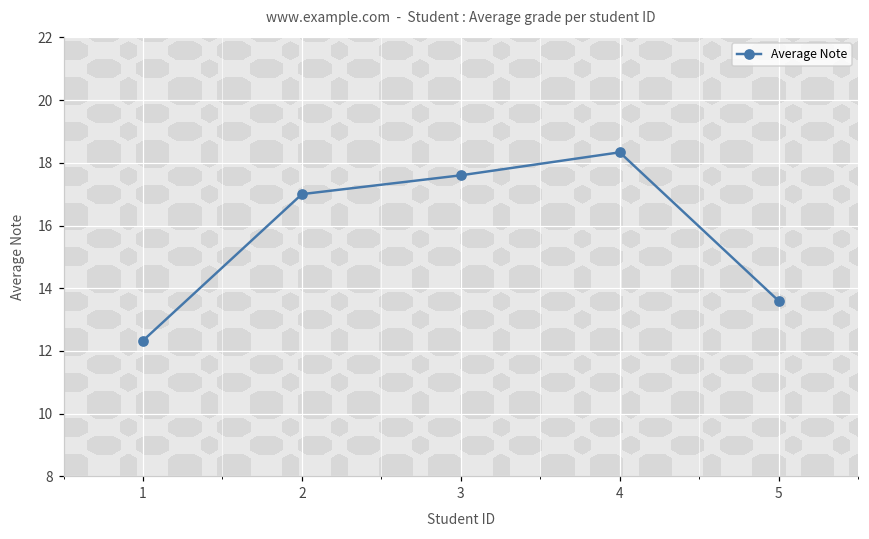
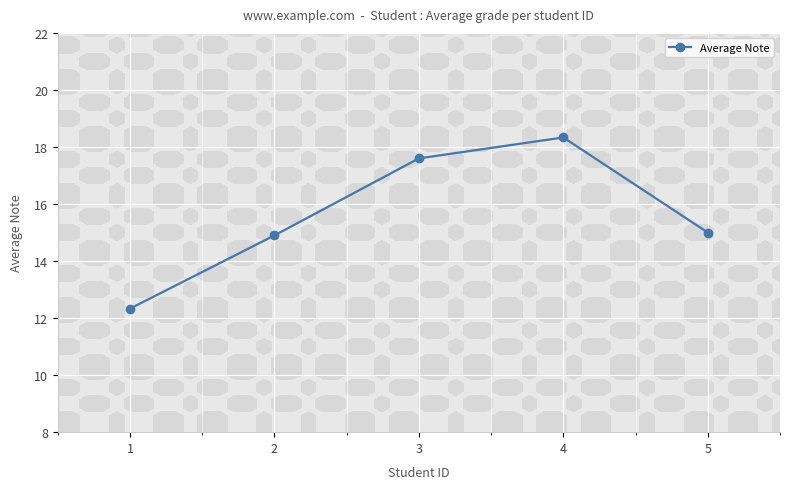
2: 17.0 -> 14.9
5: 13.6 -> 15.0
